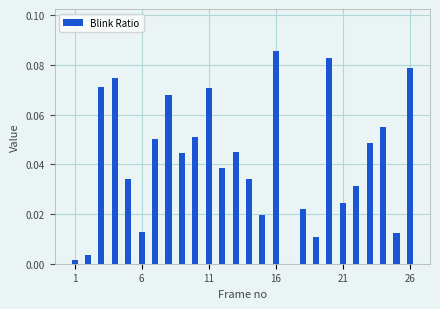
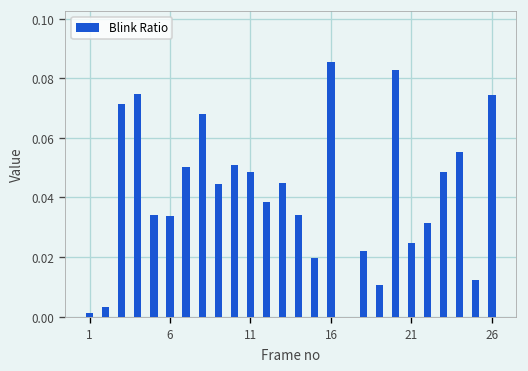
6: 0.013 -> 0.034
11: 0.071 -> 0.048
26: 0.079 -> 0.074
